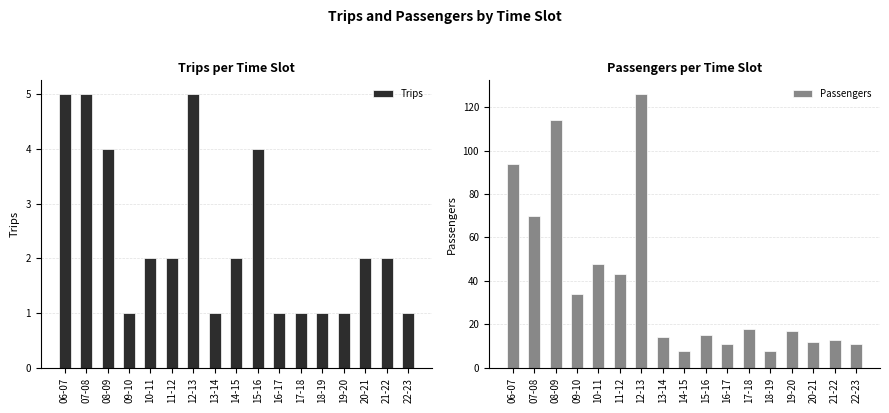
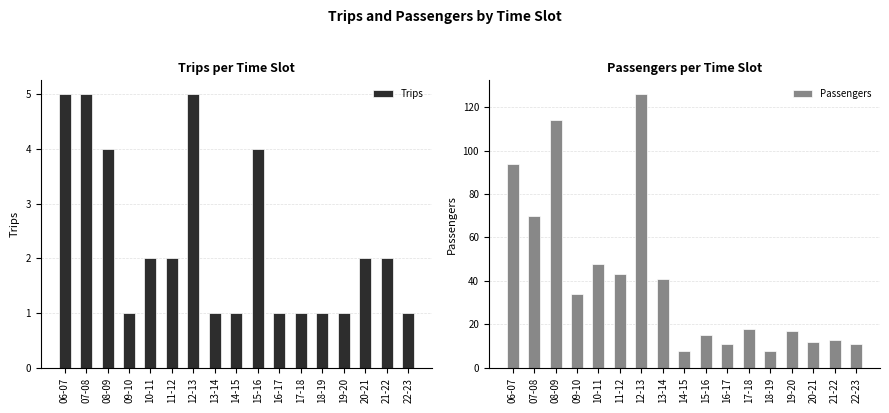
Trips per Time Slot, 14-15: 2 -> 1
Passengers per Time Slot, 13-14: 14 -> 41
